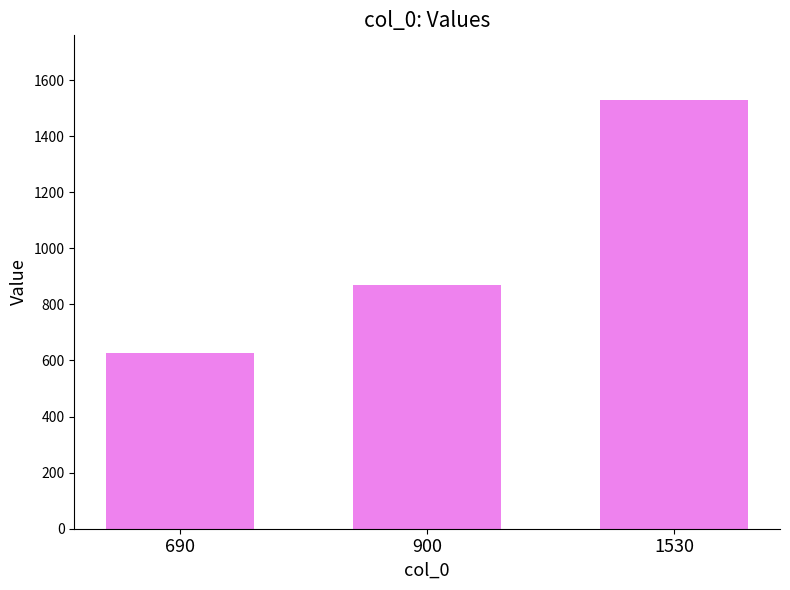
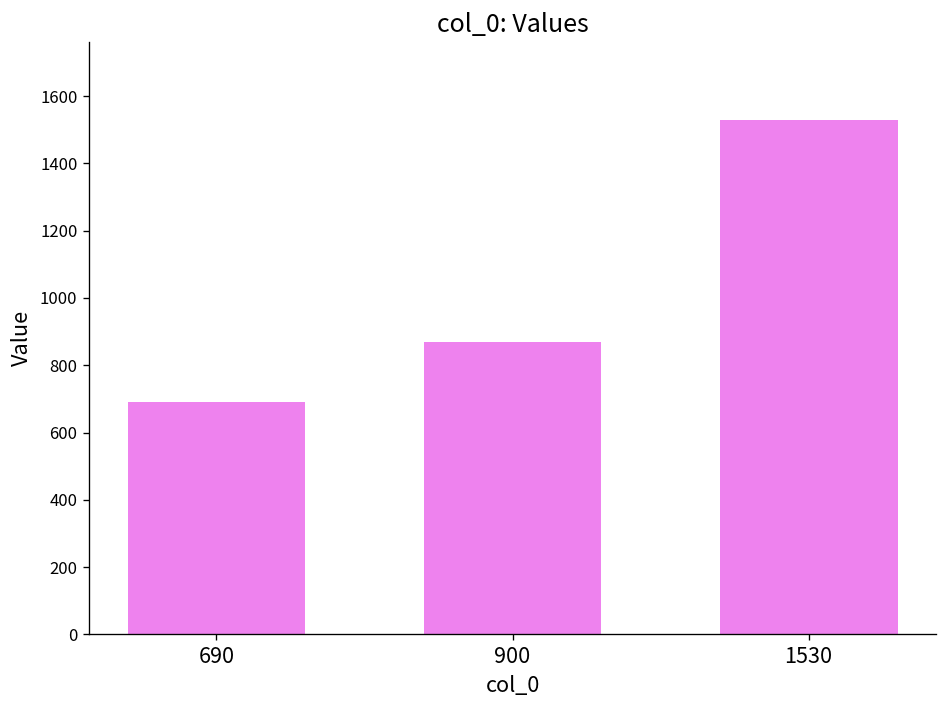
690: 630 -> 690
